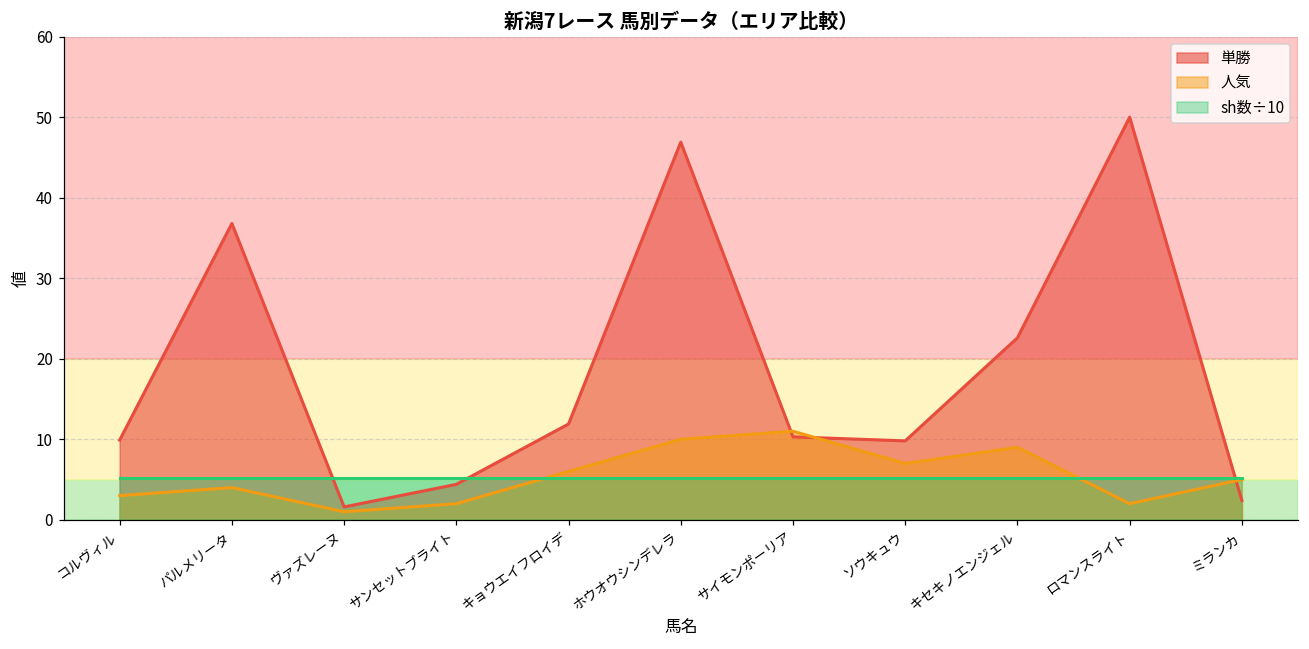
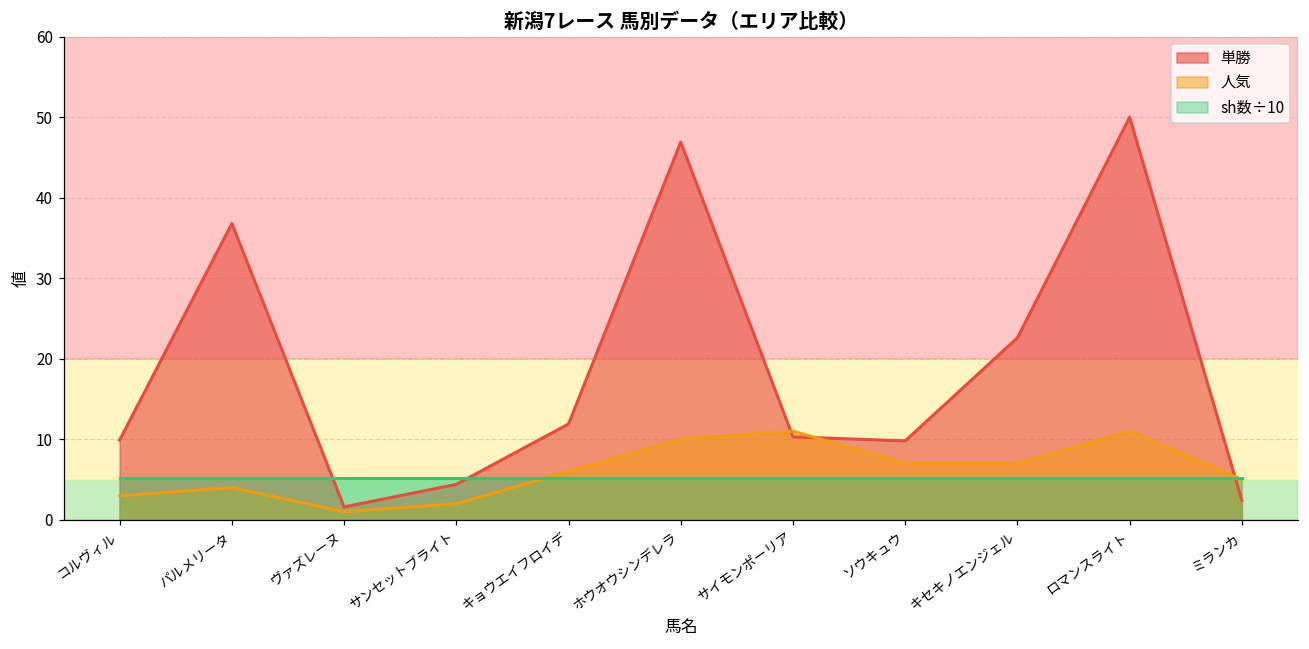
人気, キセキノエンジェル: 9 -> 7
人気, ロマンスライト: 2 -> 11
